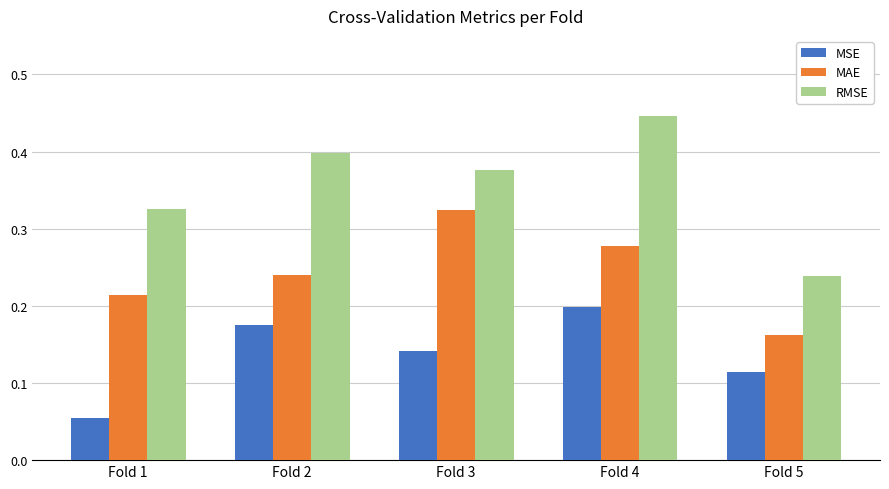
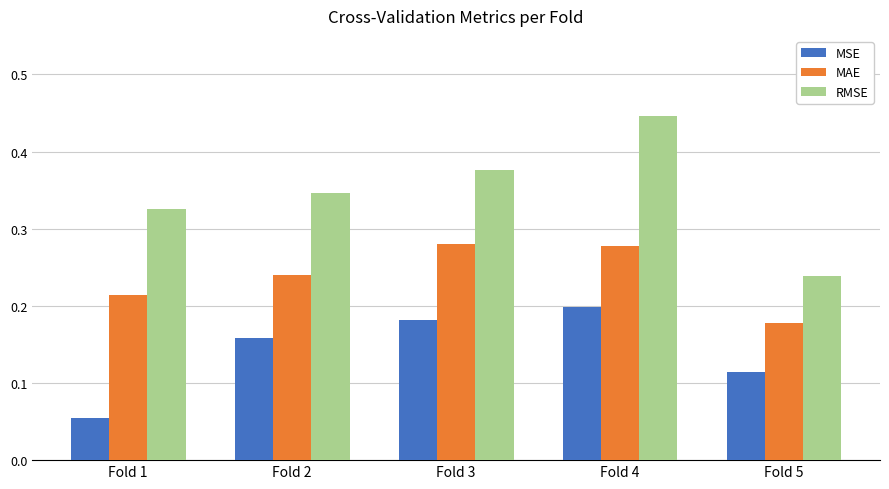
MSE, Fold 2: 0.18 -> 0.16
RMSE, Fold 2: 0.40 -> 0.35
MSE, Fold 3: 0.14 -> 0.18
MAE, Fold 3: 0.32 -> 0.28
MAE, Fold 5: 0.16 -> 0.18
